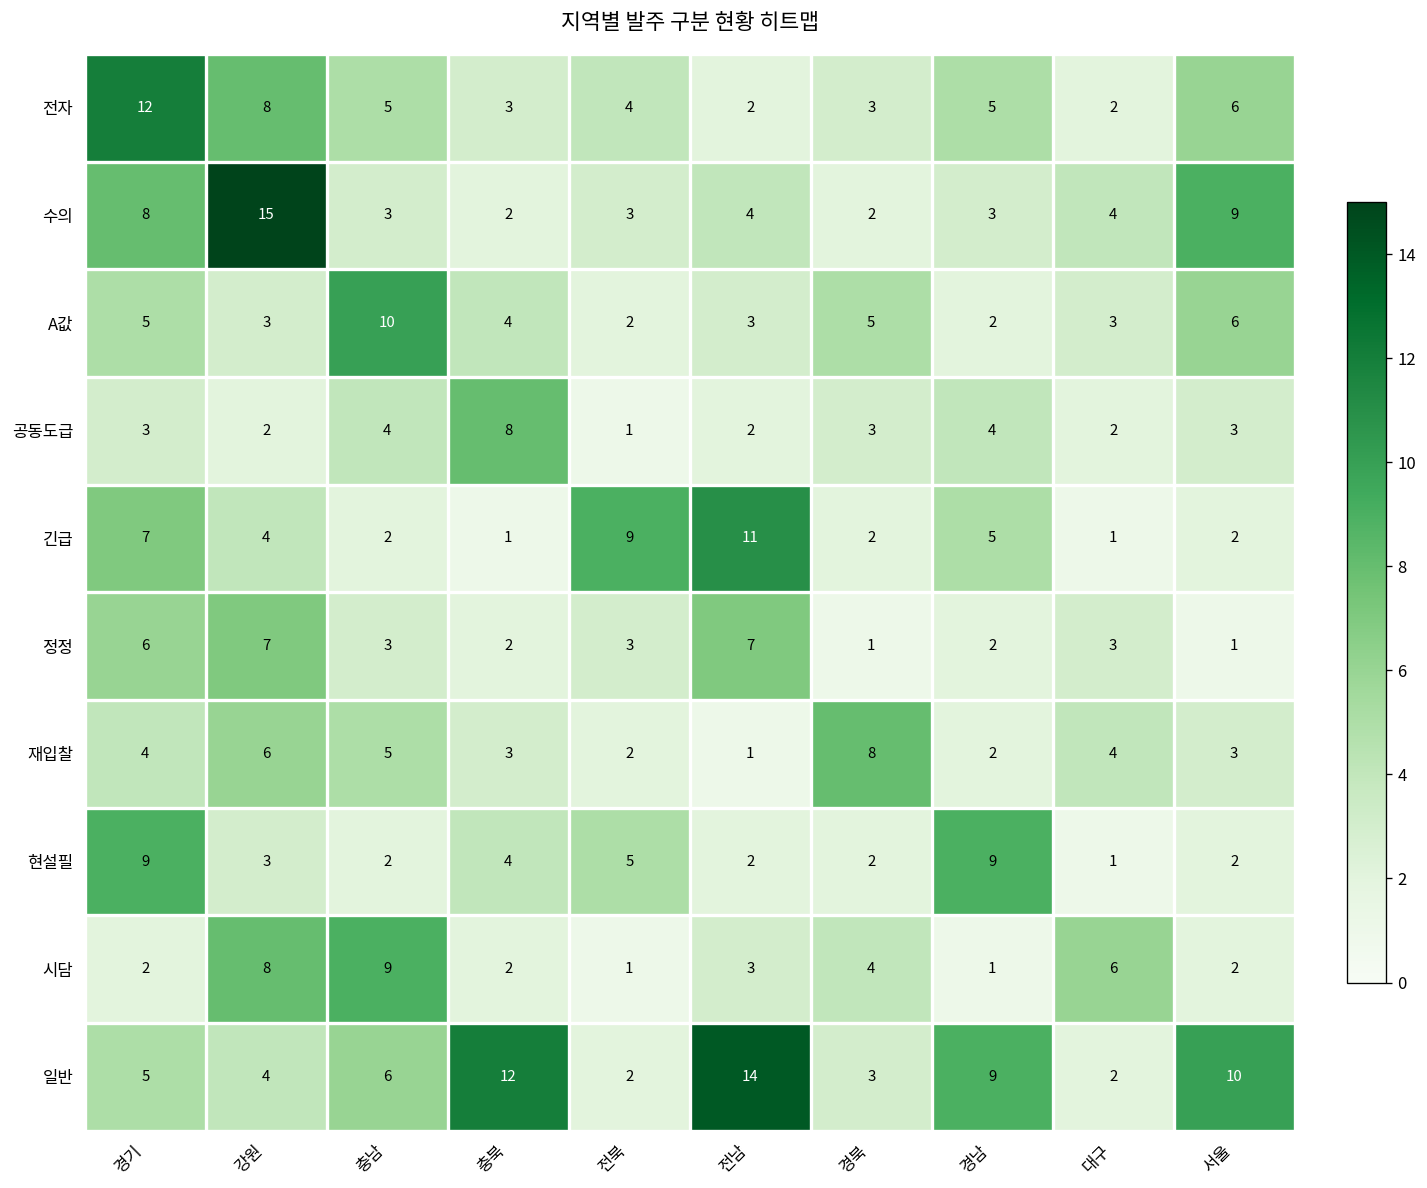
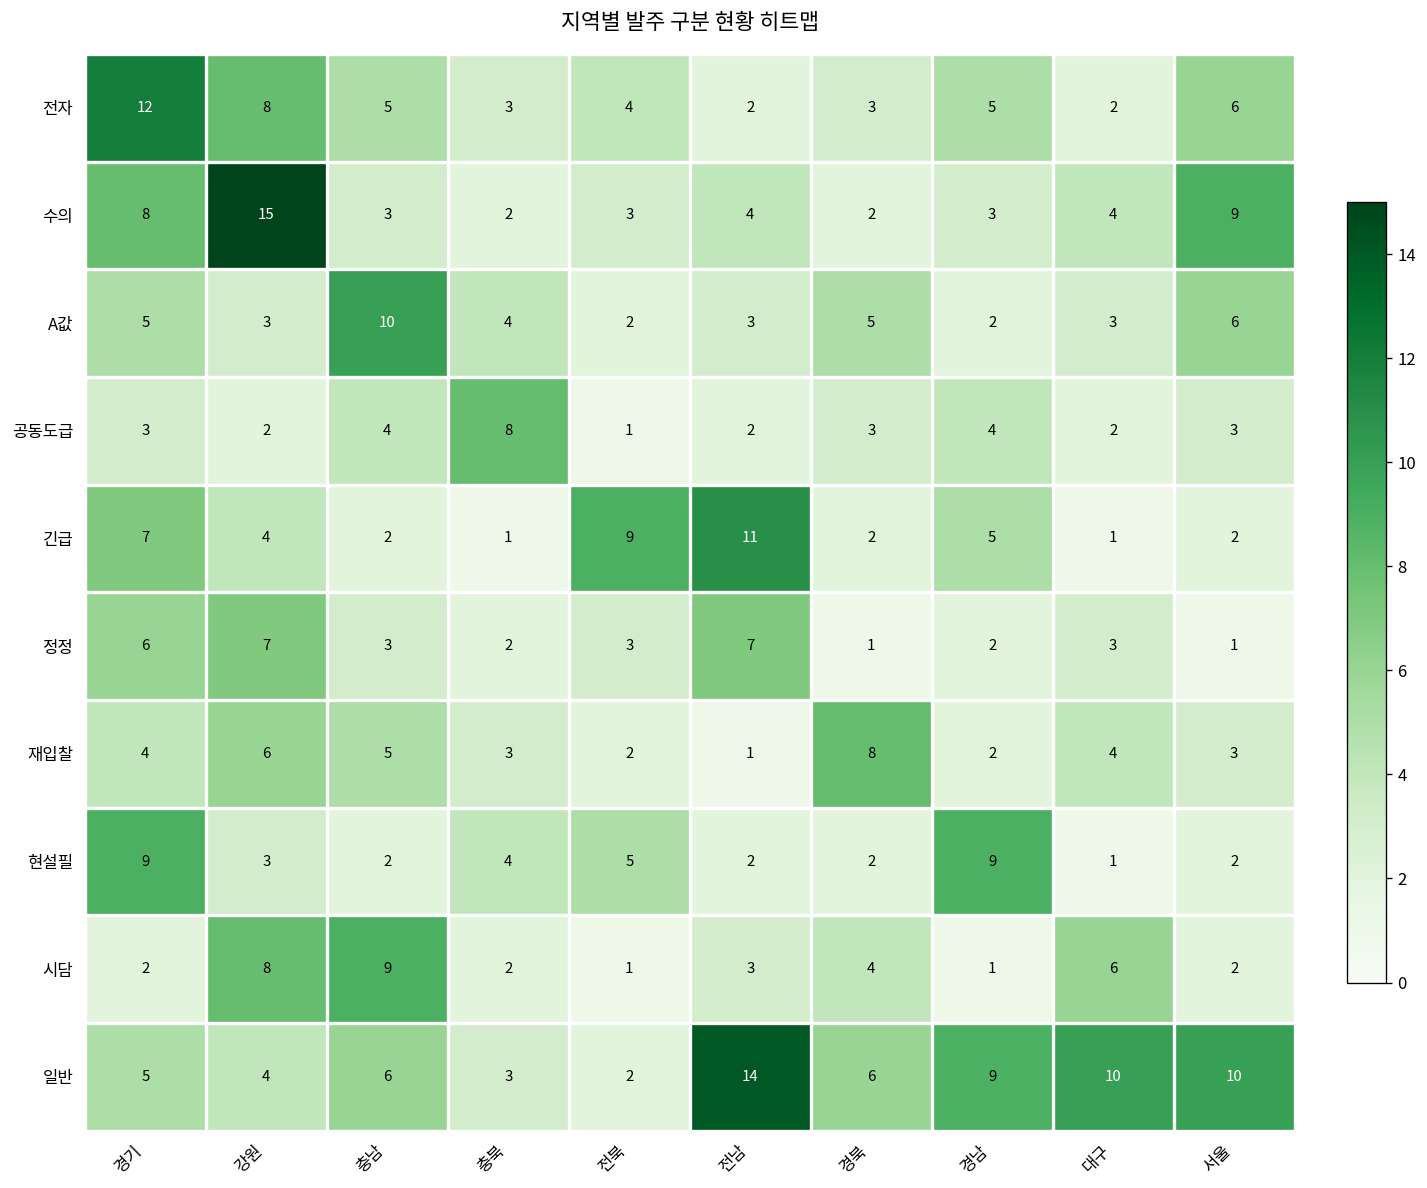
일반, 충북: 12 -> 3
일반, 경북: 3 -> 6
일반, 대구: 2 -> 10
